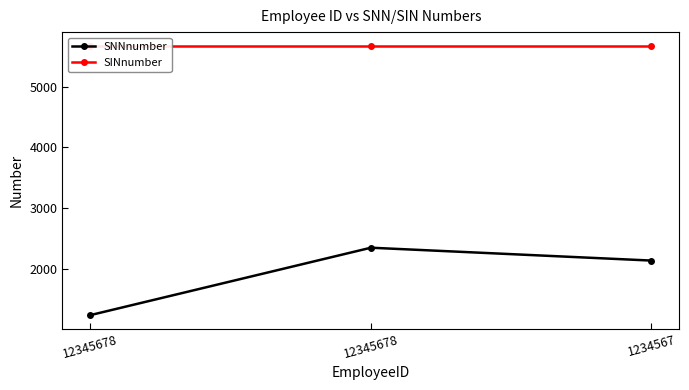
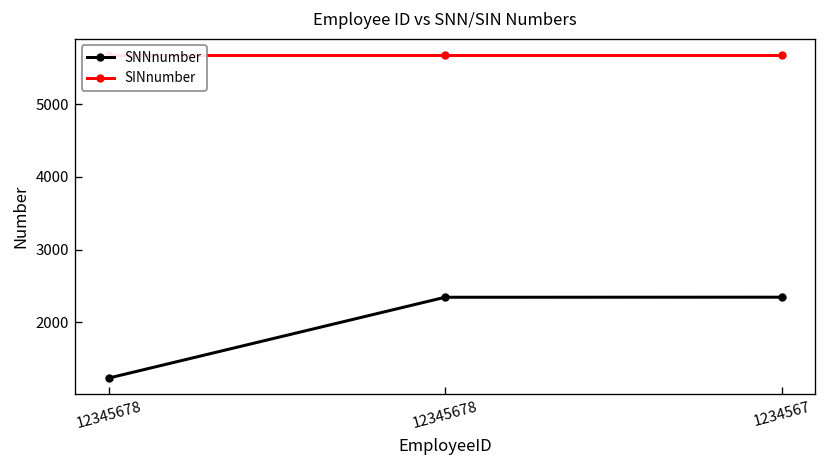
SNNnumber, 1234567: 2100 -> 2300
